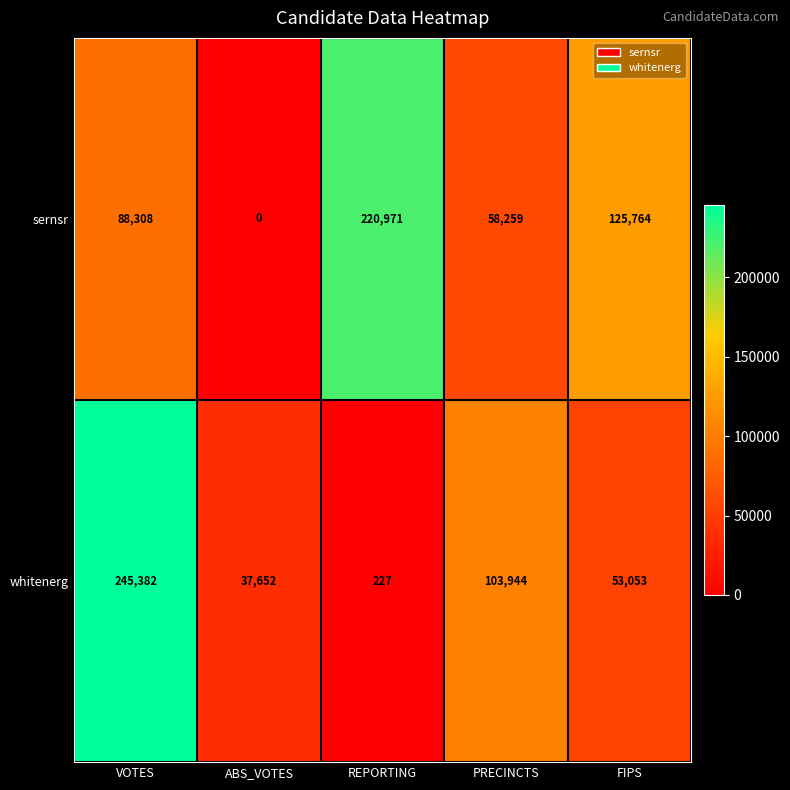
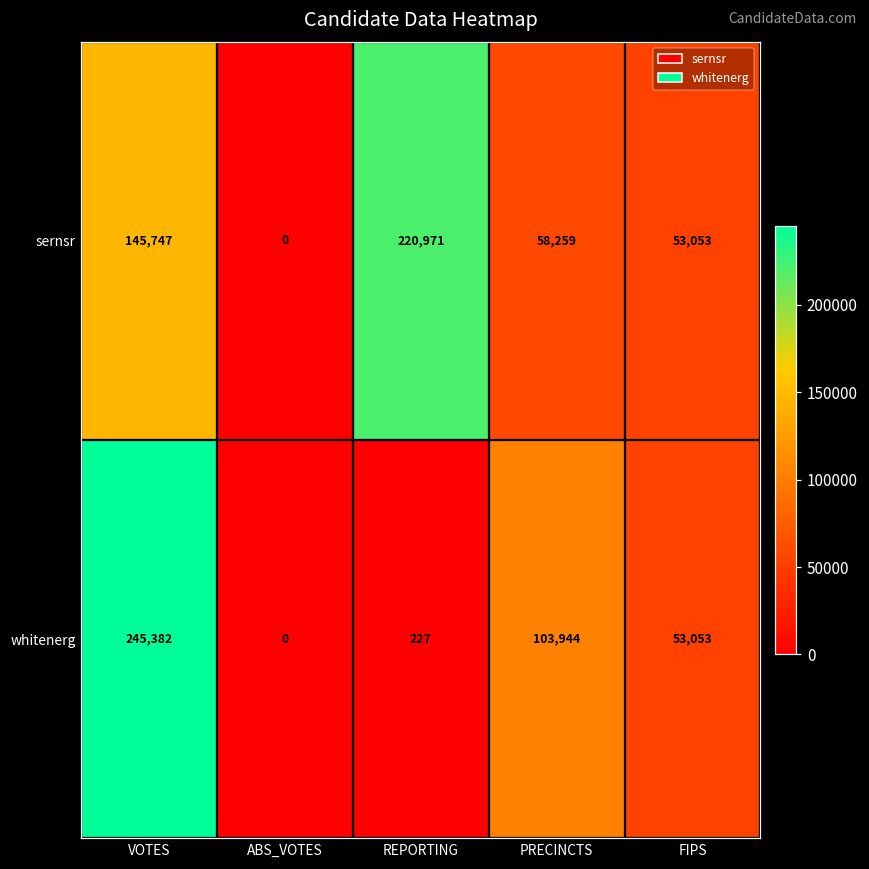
sernsr, VOTES: 88,308 -> 145,747
sernsr, FIPS: 125,764 -> 53,053
whitenerg, ABS_VOTES: 37,652 -> 0
